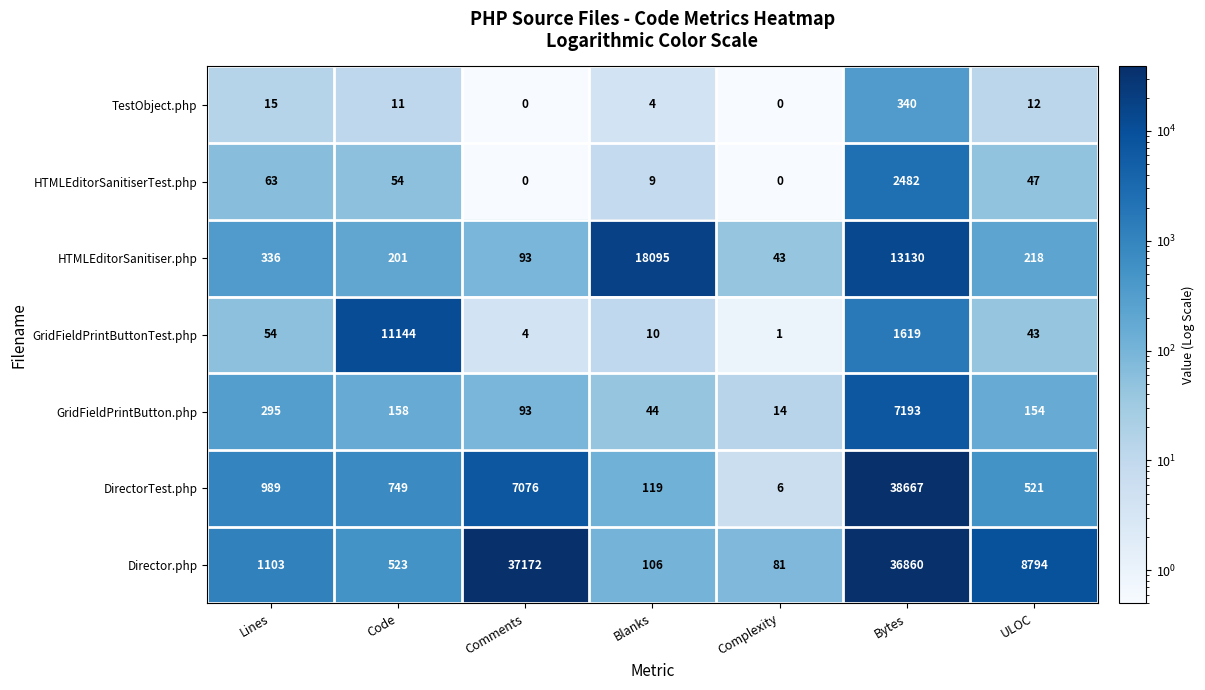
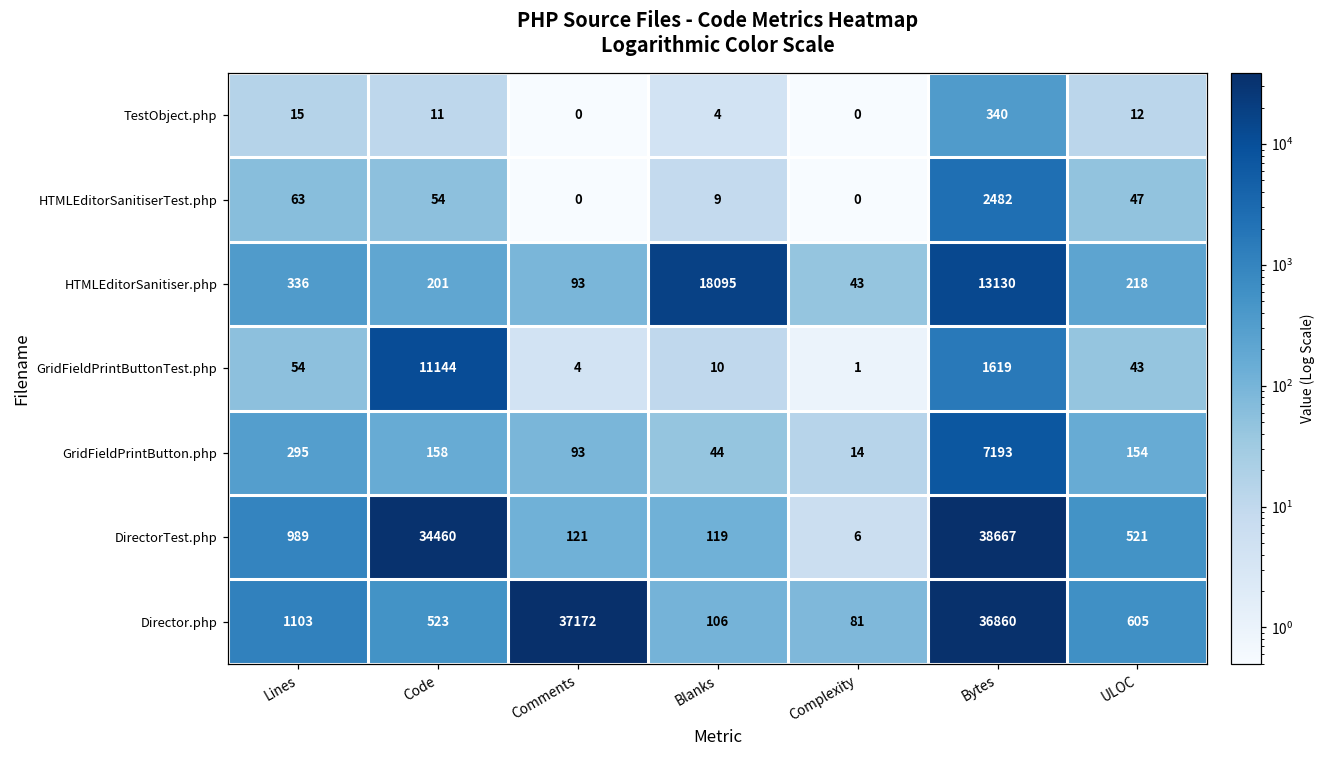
DirectorTest.php, Code: 749 -> 34460
DirectorTest.php, Comments: 7076 -> 121
Director.php, ULOC: 8794 -> 605
